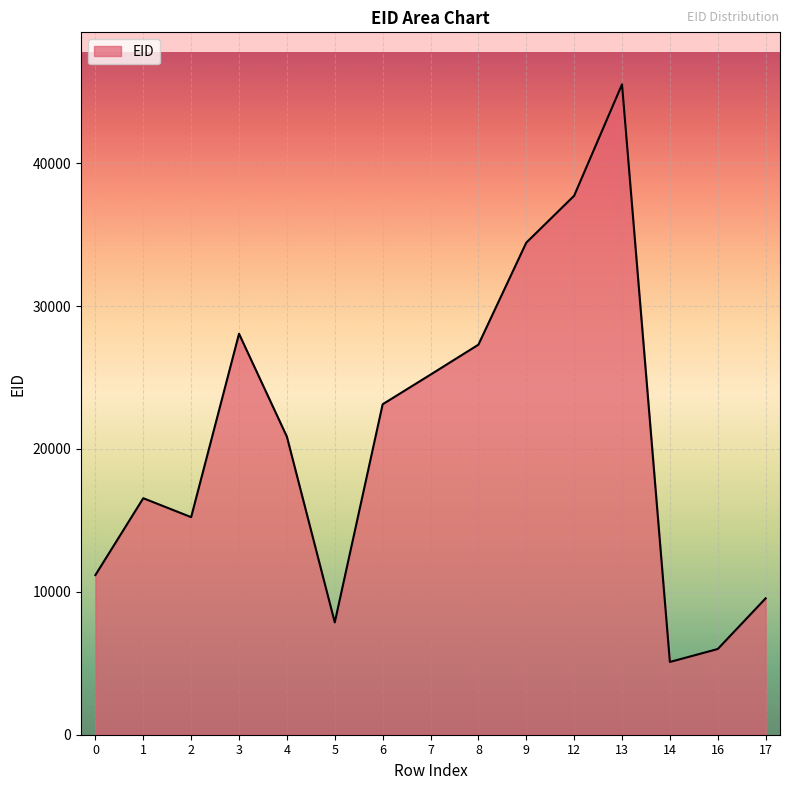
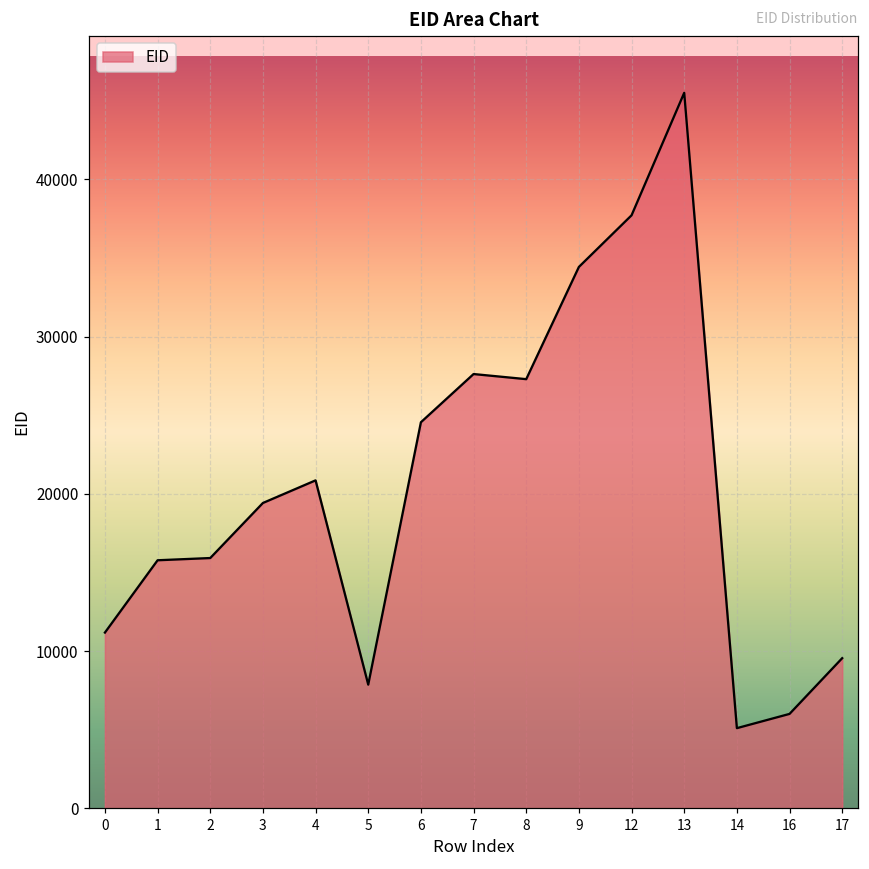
1: 16600 -> 15800
2: 15200 -> 15900
3: 28100 -> 19400
6: 23100 -> 24600
7: 25200 -> 27600
